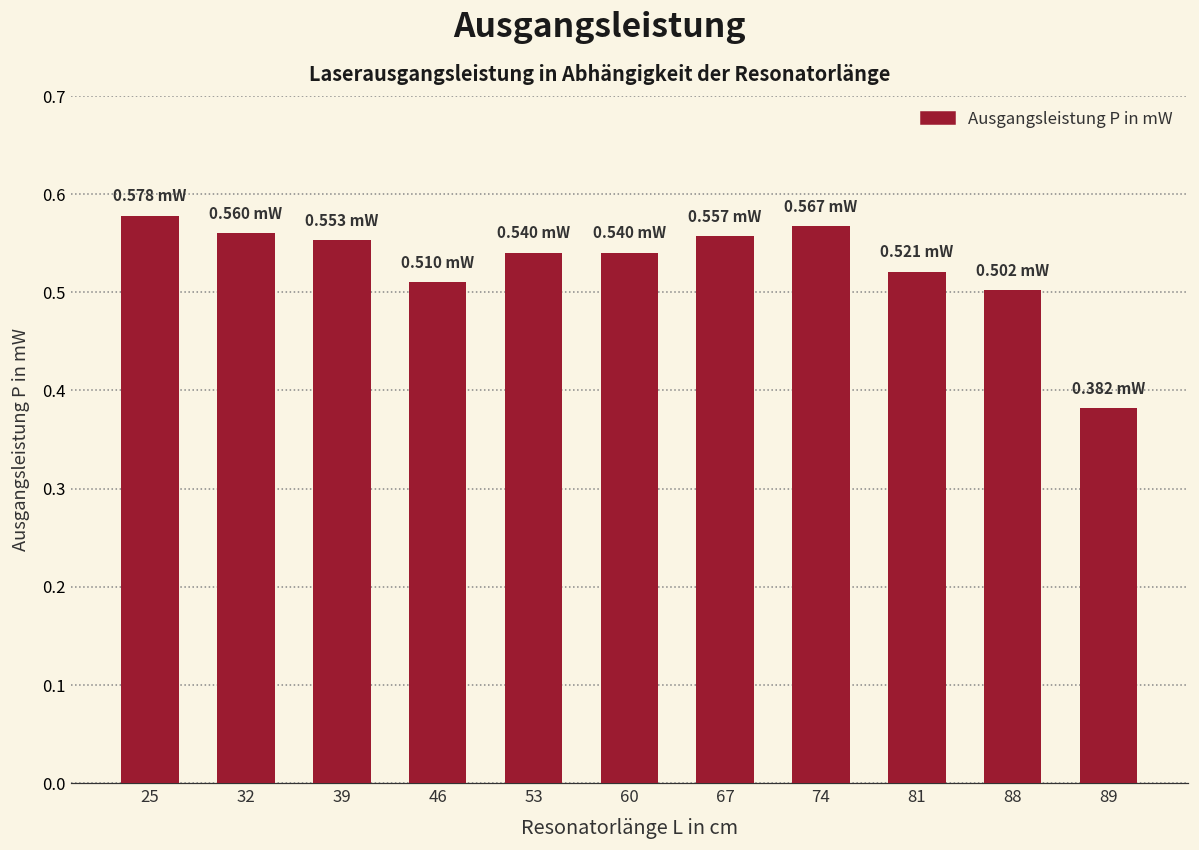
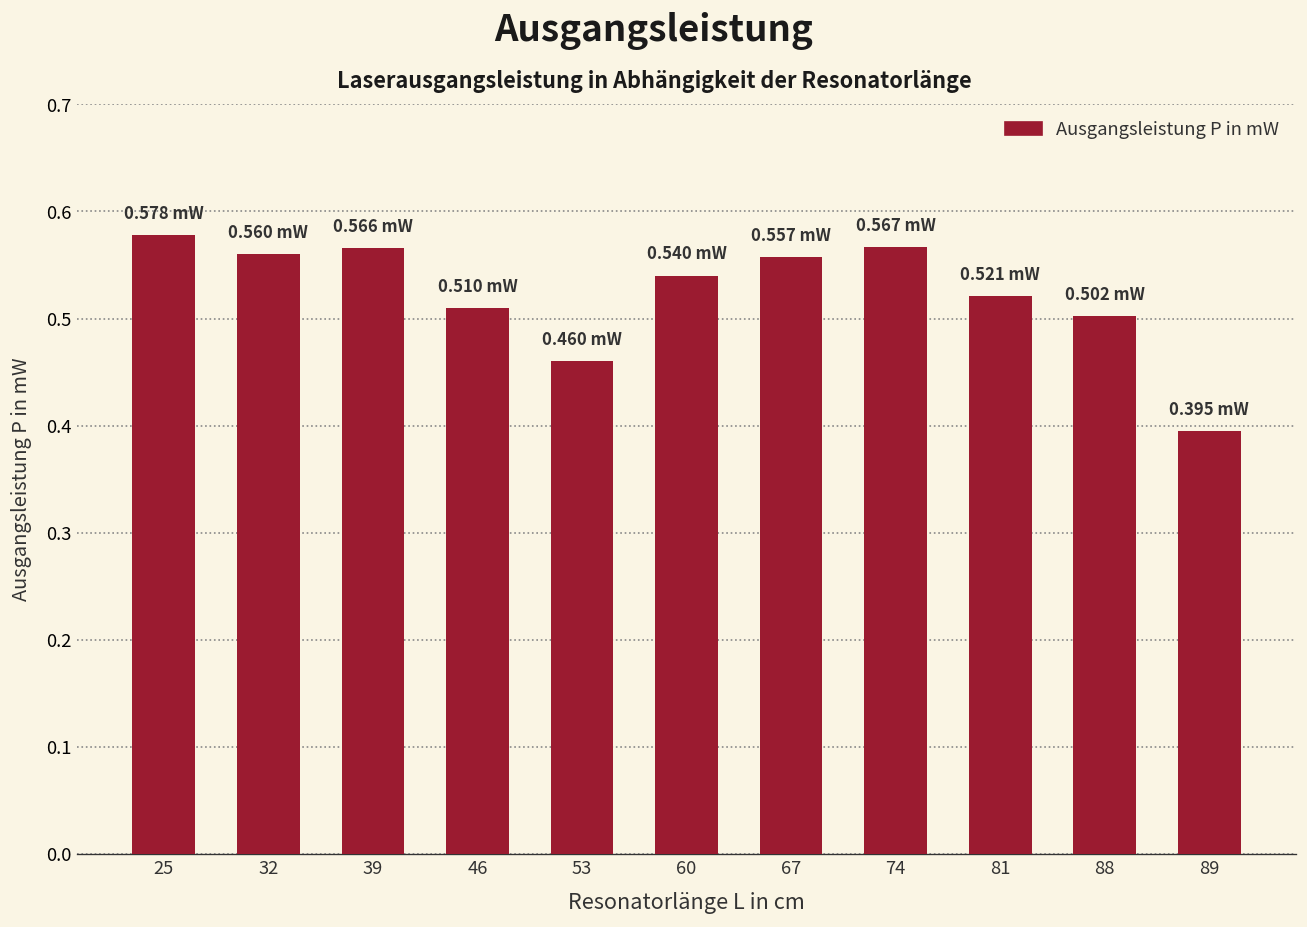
39: 0.553 -> 0.566
53: 0.540 -> 0.460
89: 0.382 -> 0.395
